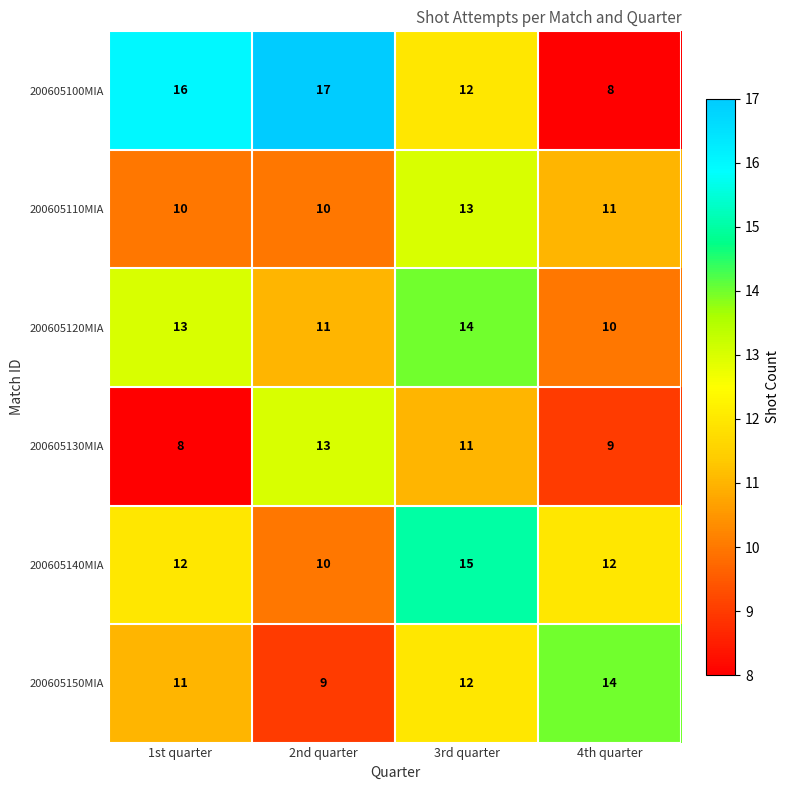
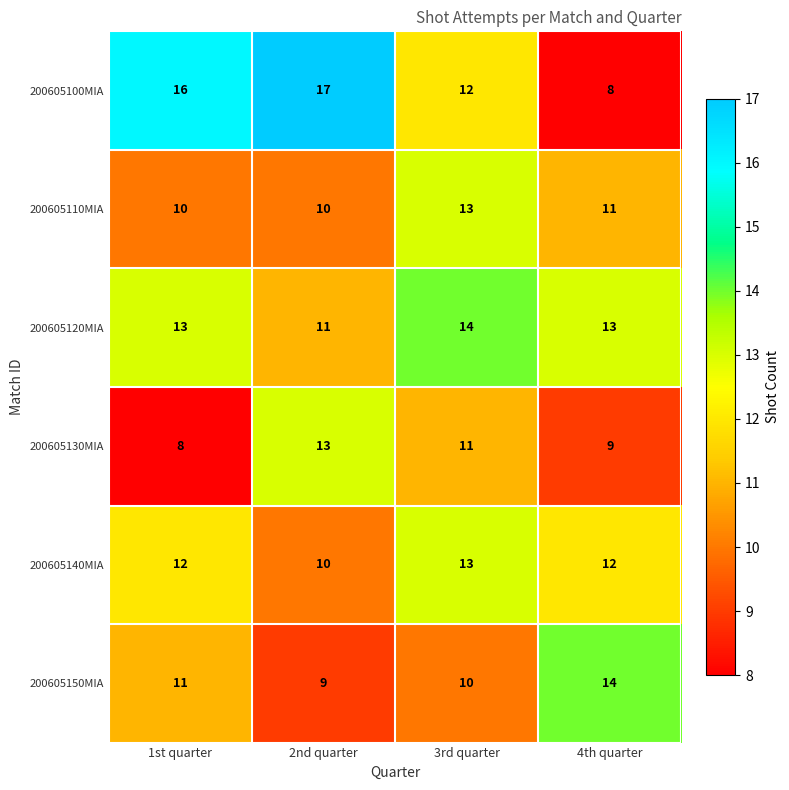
200605120MIA, 4th quarter: 10 -> 13
200605140MIA, 3rd quarter: 15 -> 13
200605150MIA, 3rd quarter: 12 -> 10
